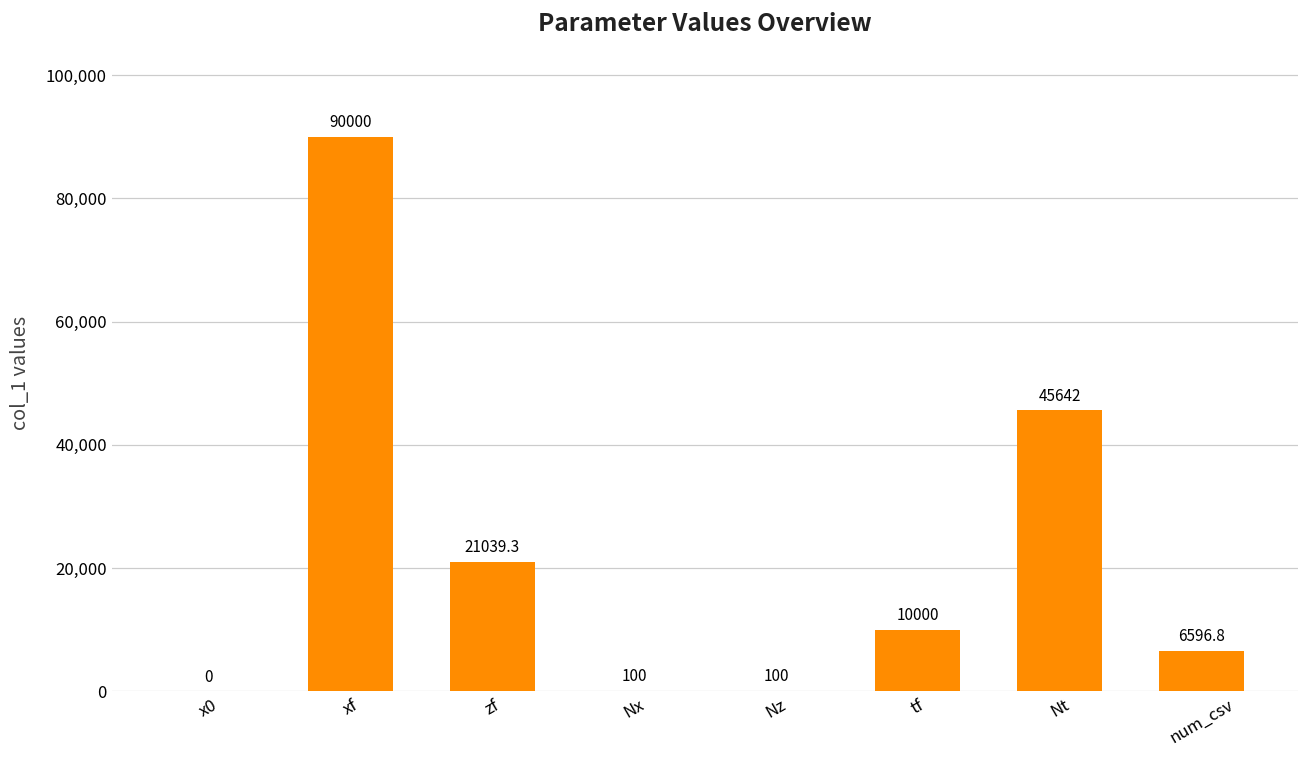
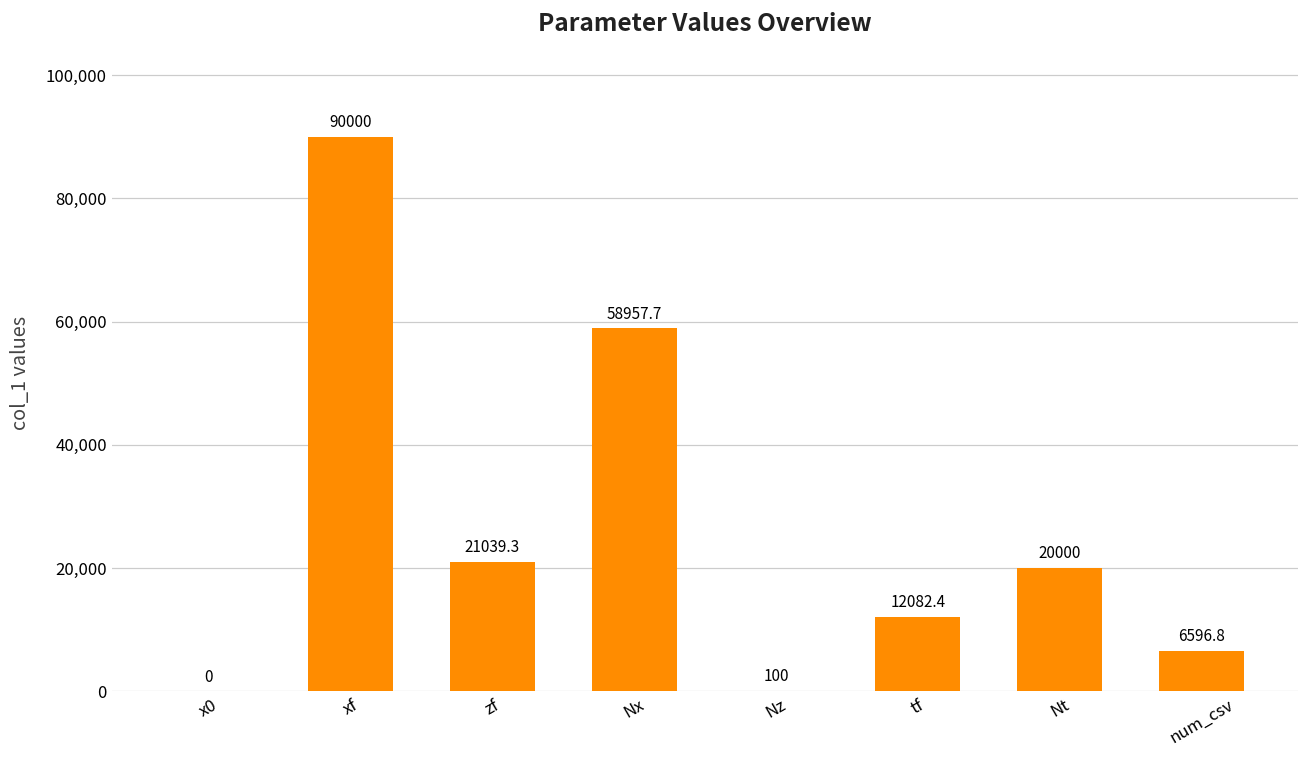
Nx: 100 -> 58957.7
tf: 10000 -> 12082.4
Nt: 45642 -> 20000
